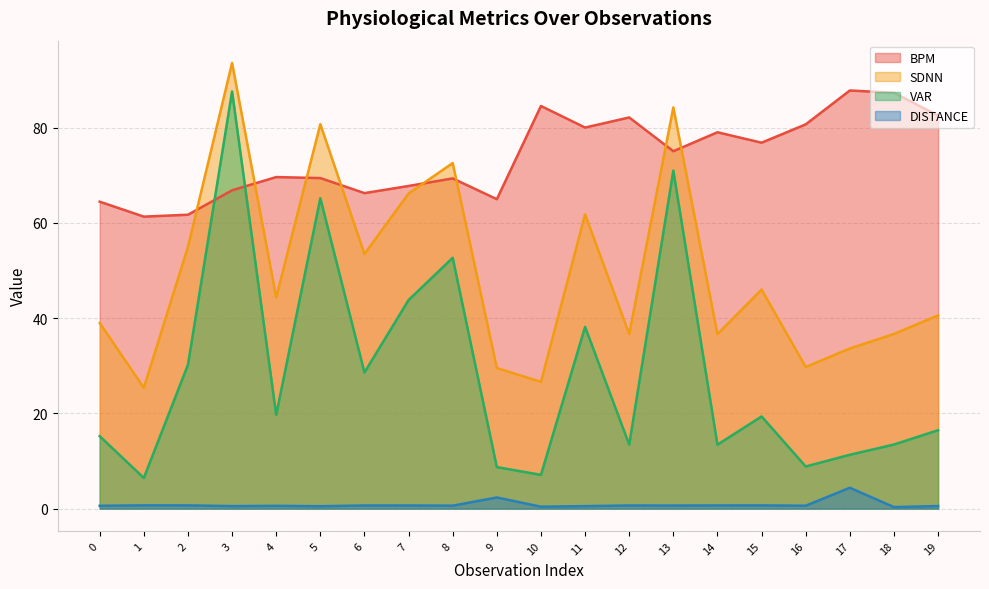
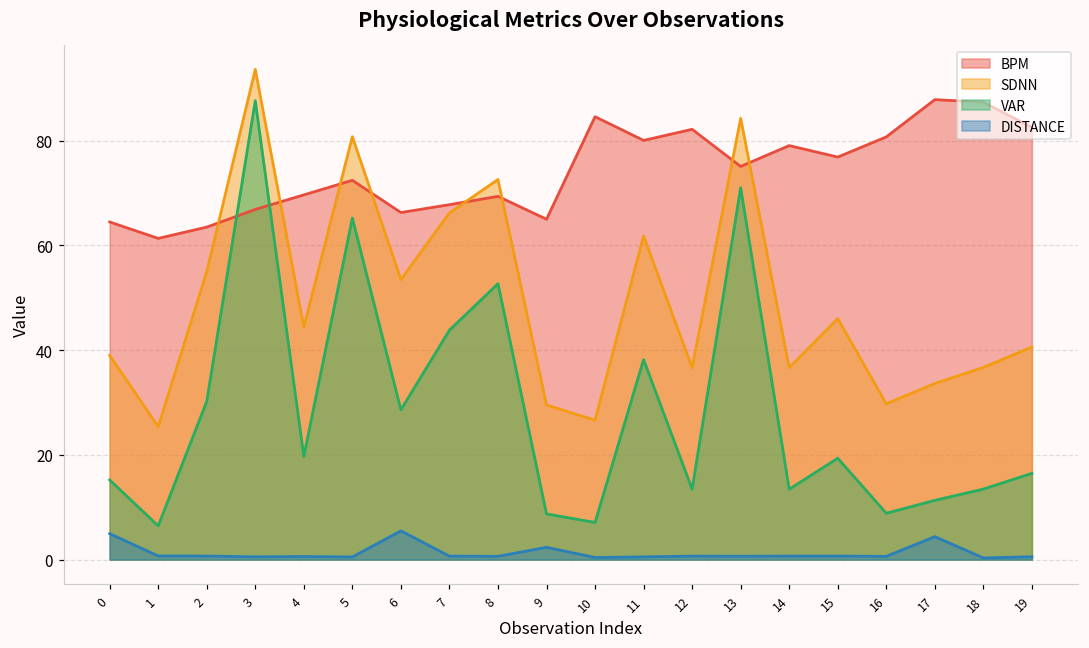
DISTANCE, 0: 1 -> 5
BPM, 2: 62 -> 63
BPM, 5: 69 -> 72
DISTANCE, 6: 1 -> 5
